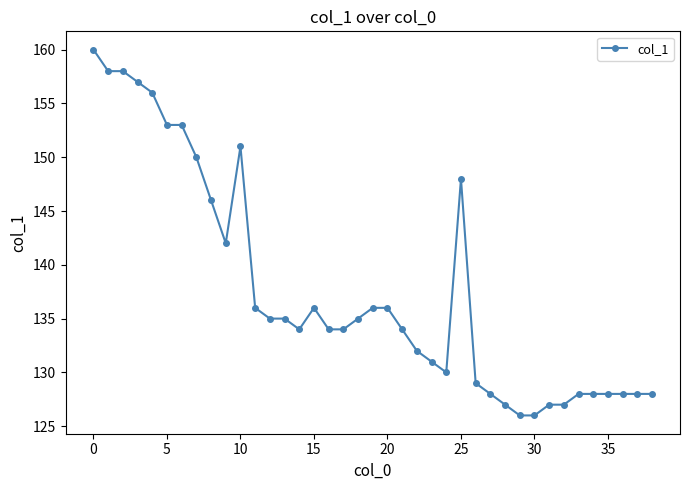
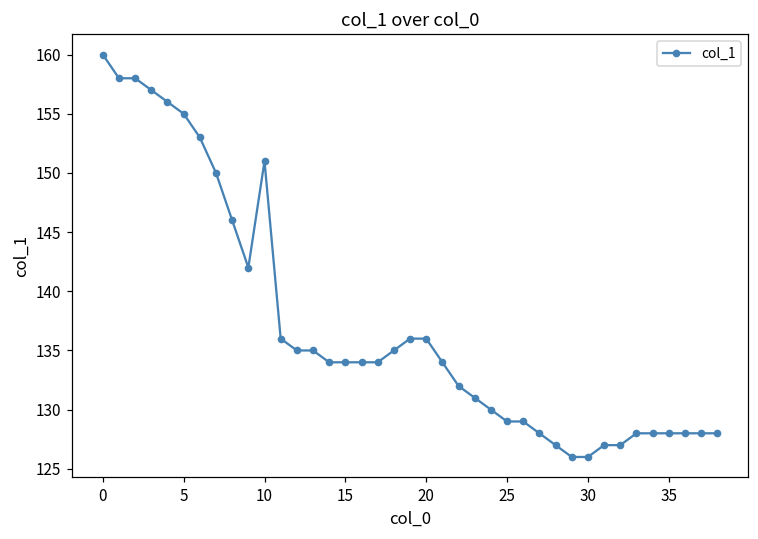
5: 153 -> 155
15: 136 -> 134
25: 148 -> 129
